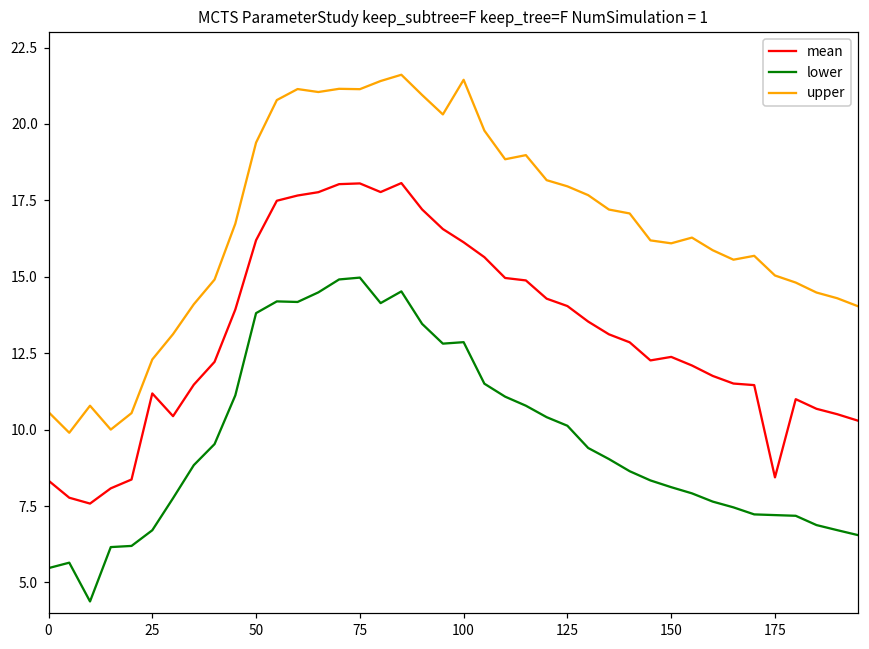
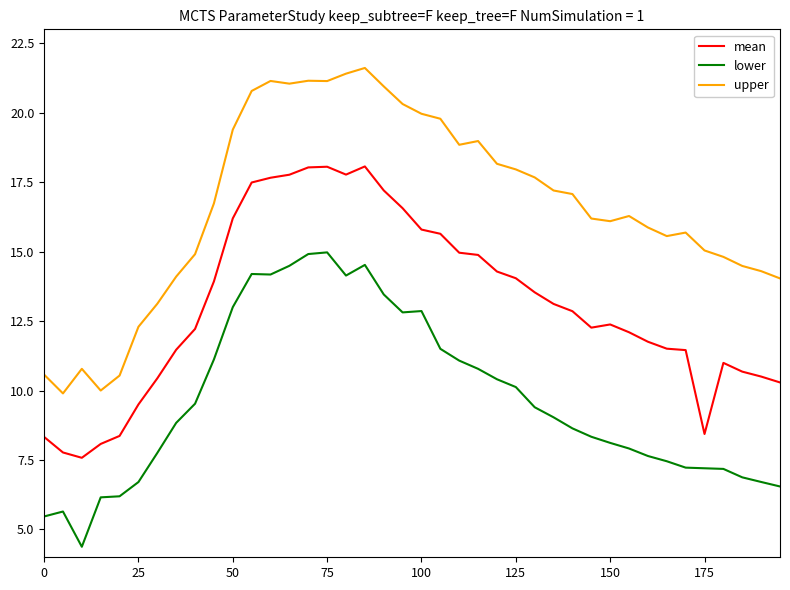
mean, 25: 11.2 -> 9.5
lower, 50: 13.8 -> 13.0
mean, 100: 16.1 -> 15.8
upper, 100: 21.4 -> 20.0
